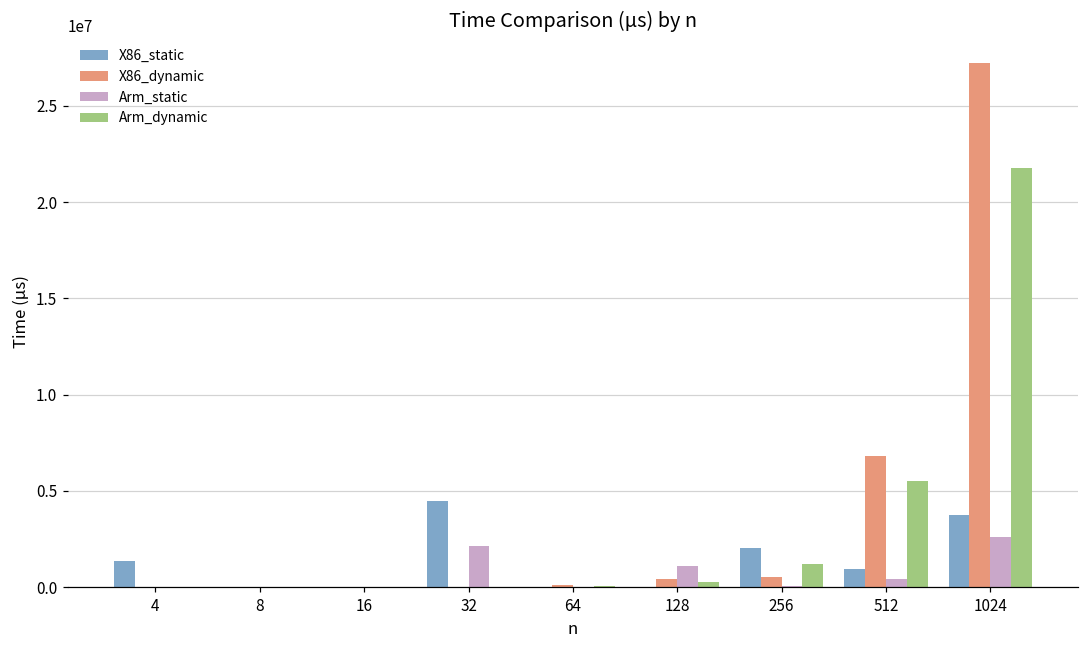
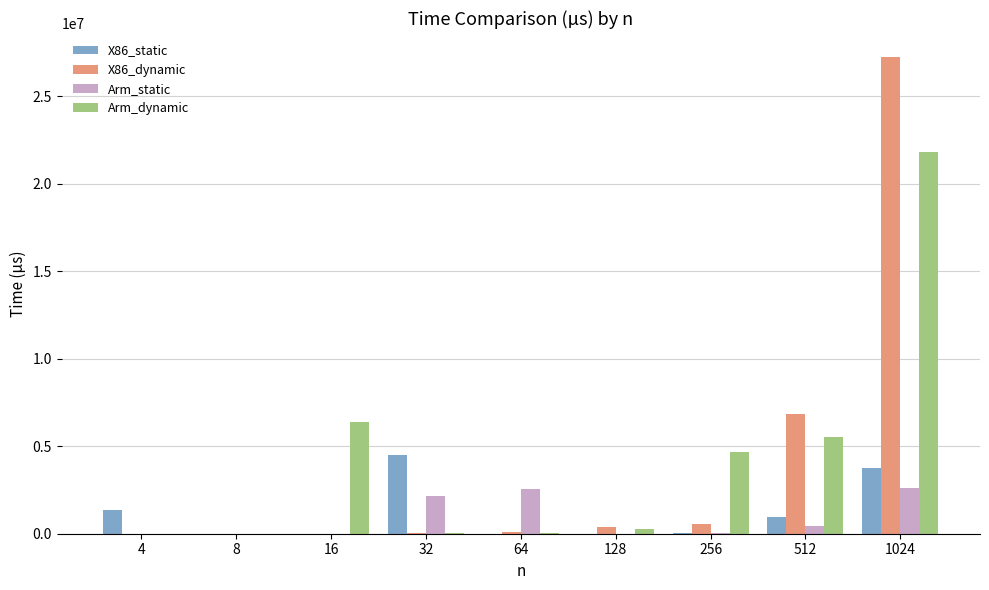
Arm_dynamic, 16: 0 -> 6400000
Arm_static, 64: 0 -> 2500000
Arm_static, 128: 1100000 -> 0
X86_static, 256: 2000000 -> 100000
Arm_dynamic, 256: 1200000 -> 4700000
